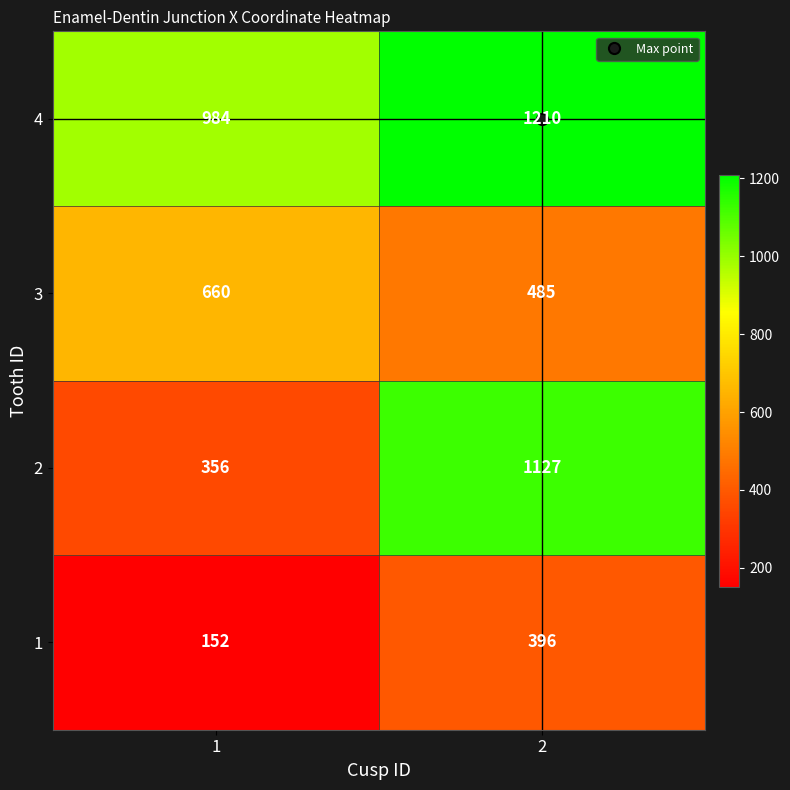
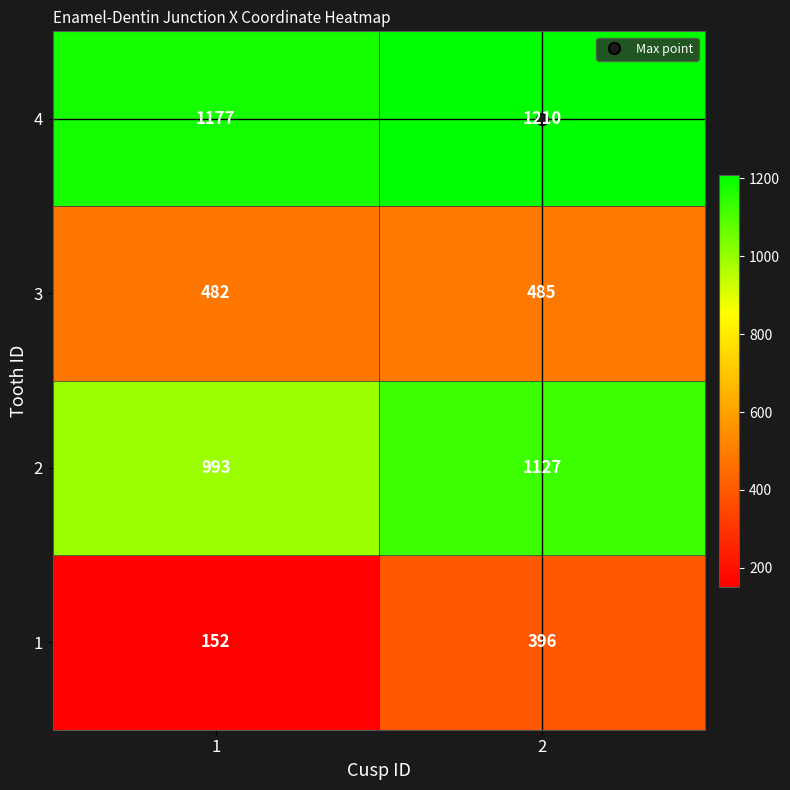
4, 1: 984 -> 1177
3, 1: 660 -> 482
2, 1: 356 -> 993
